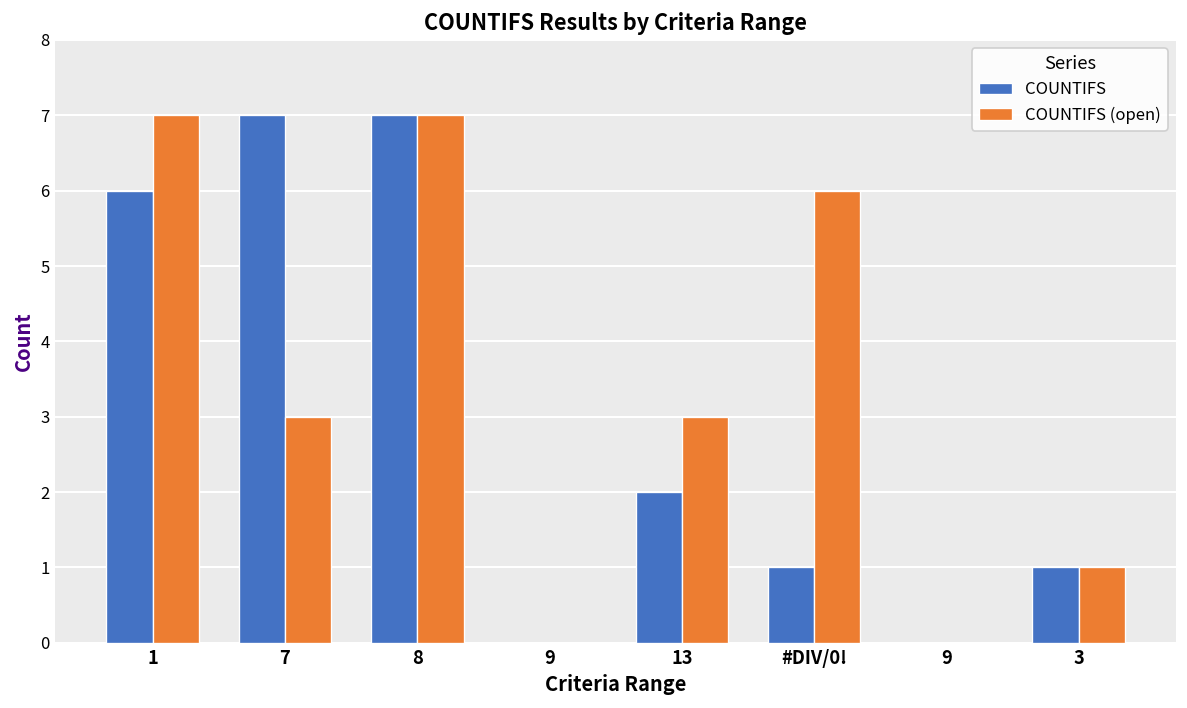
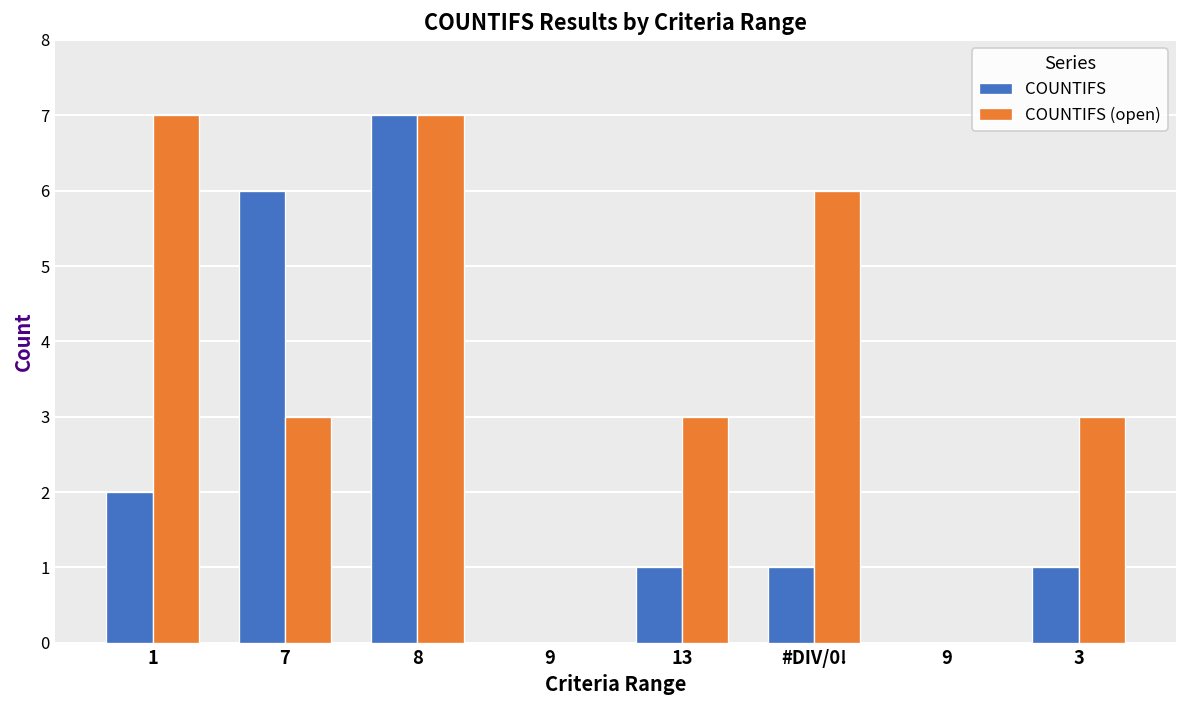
COUNTIFS, 1: 6 -> 2
COUNTIFS, 7: 7 -> 6
COUNTIFS, 13: 2 -> 1
COUNTIFS (open), 3: 1 -> 3
